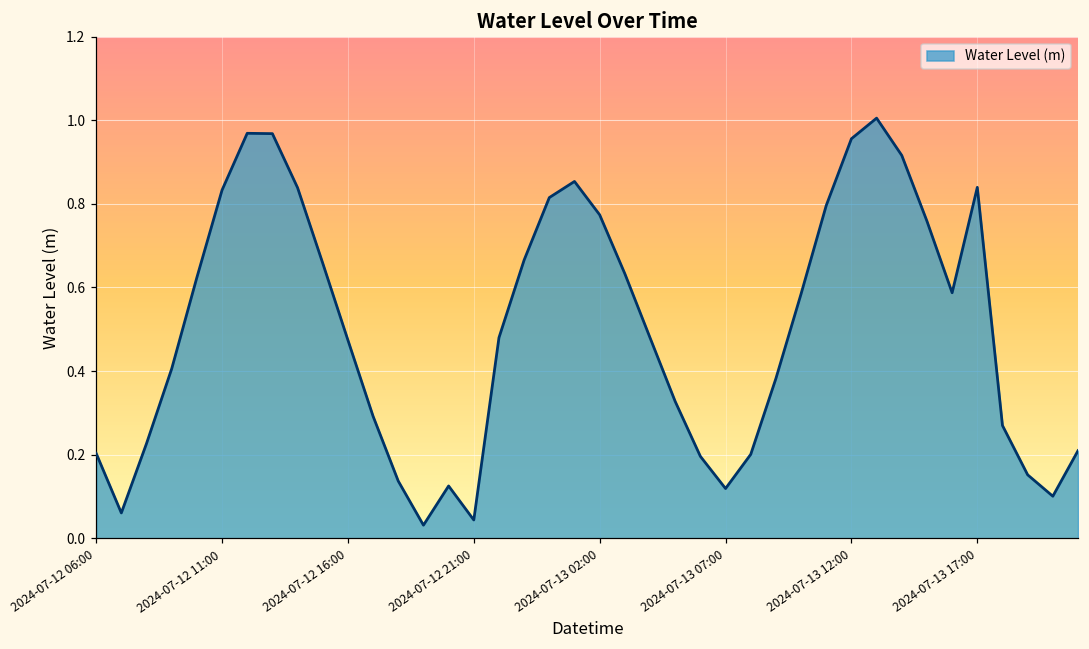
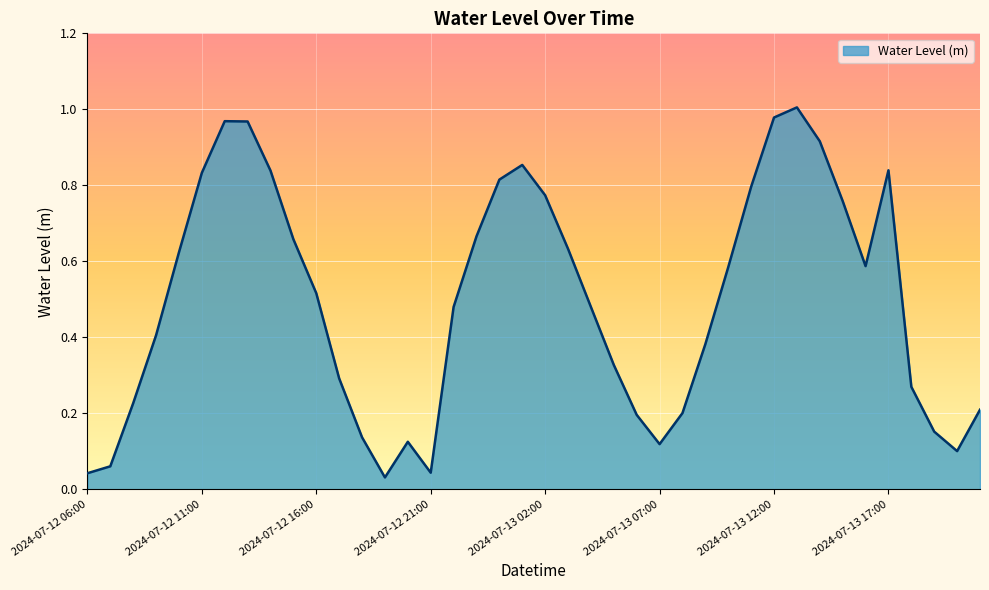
2024-07-12 06:00: 0.20 -> 0.04
2024-07-12 16:00: 0.47 -> 0.52
2024-07-13 12:00: 0.96 -> 0.98
